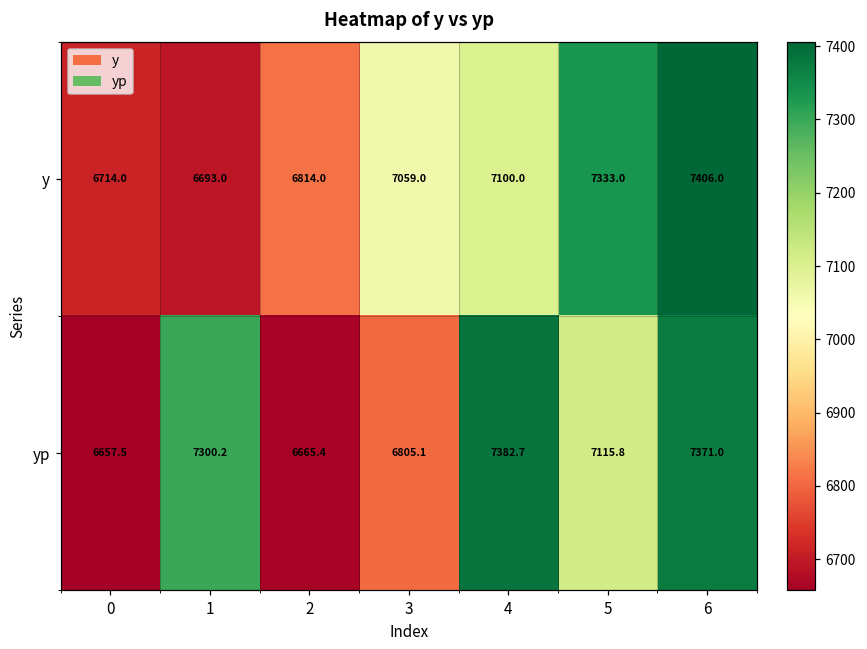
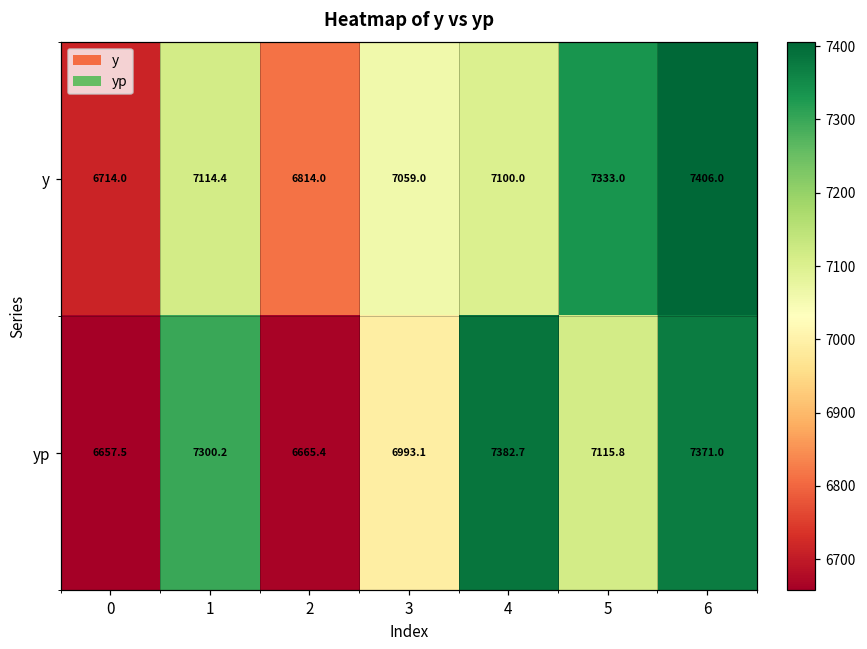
y, 1: 6693.0 -> 7114.4
yp, 3: 6805.1 -> 6993.1
